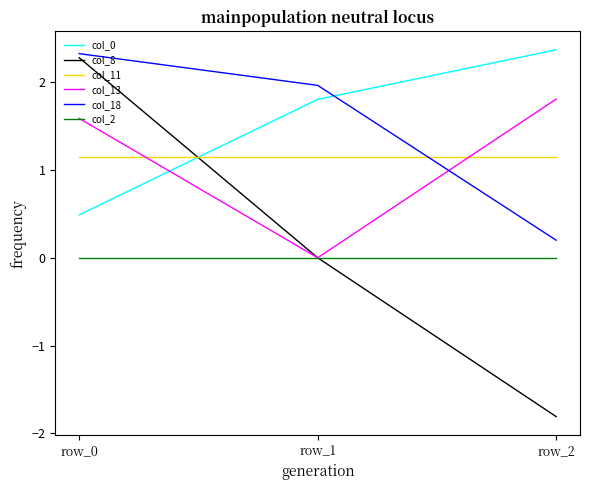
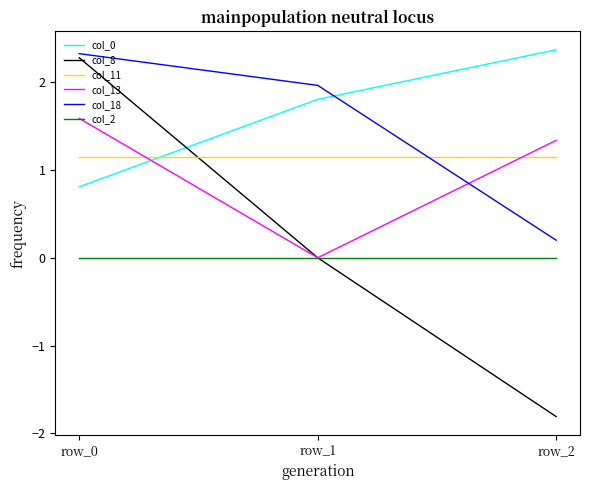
col_0, row_0: 0.5 -> 0.8
col_13, row_2: 1.8 -> 1.3
